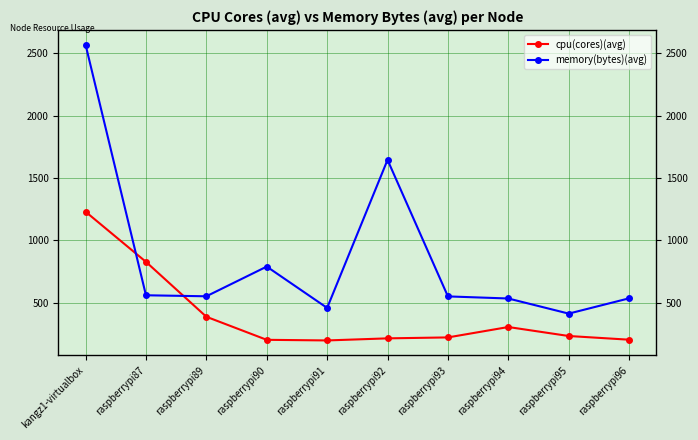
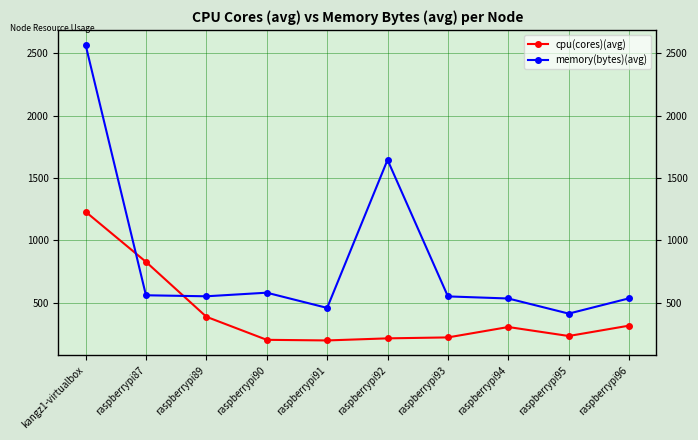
memory(bytes)(avg), raspberrypi90: 790 -> 580
cpu(cores)(avg), raspberrypi96: 200 -> 320
